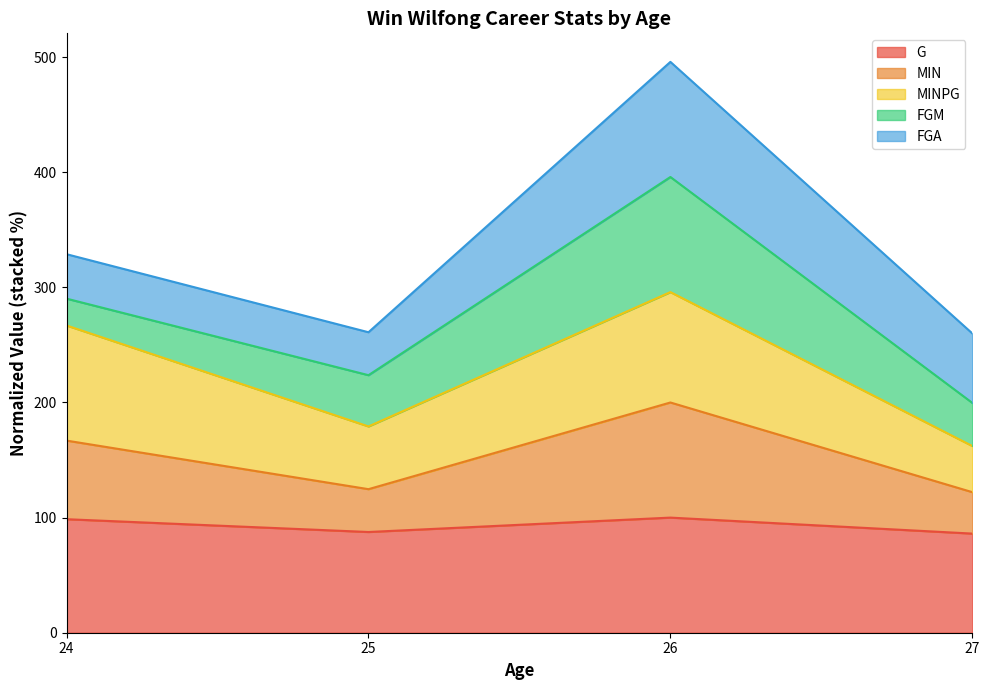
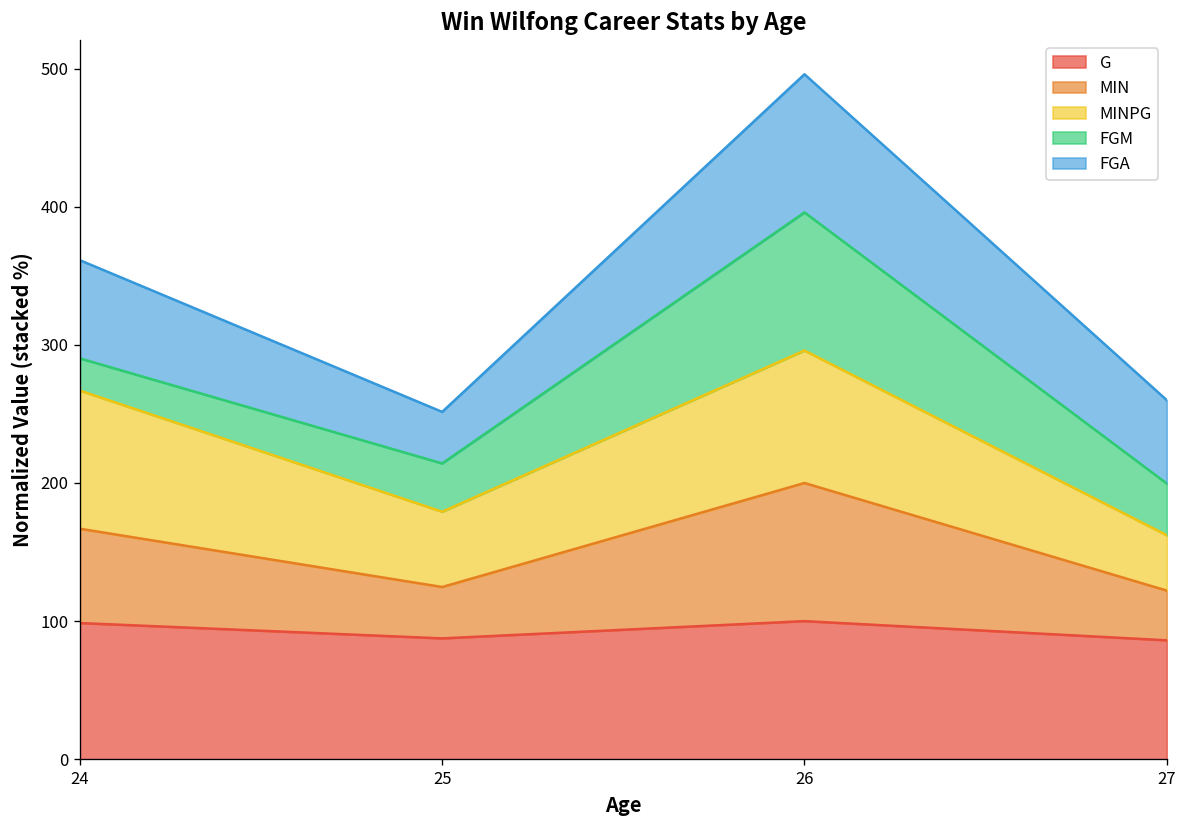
FGA, 24: 39 -> 71
FGM, 25: 45 -> 35
